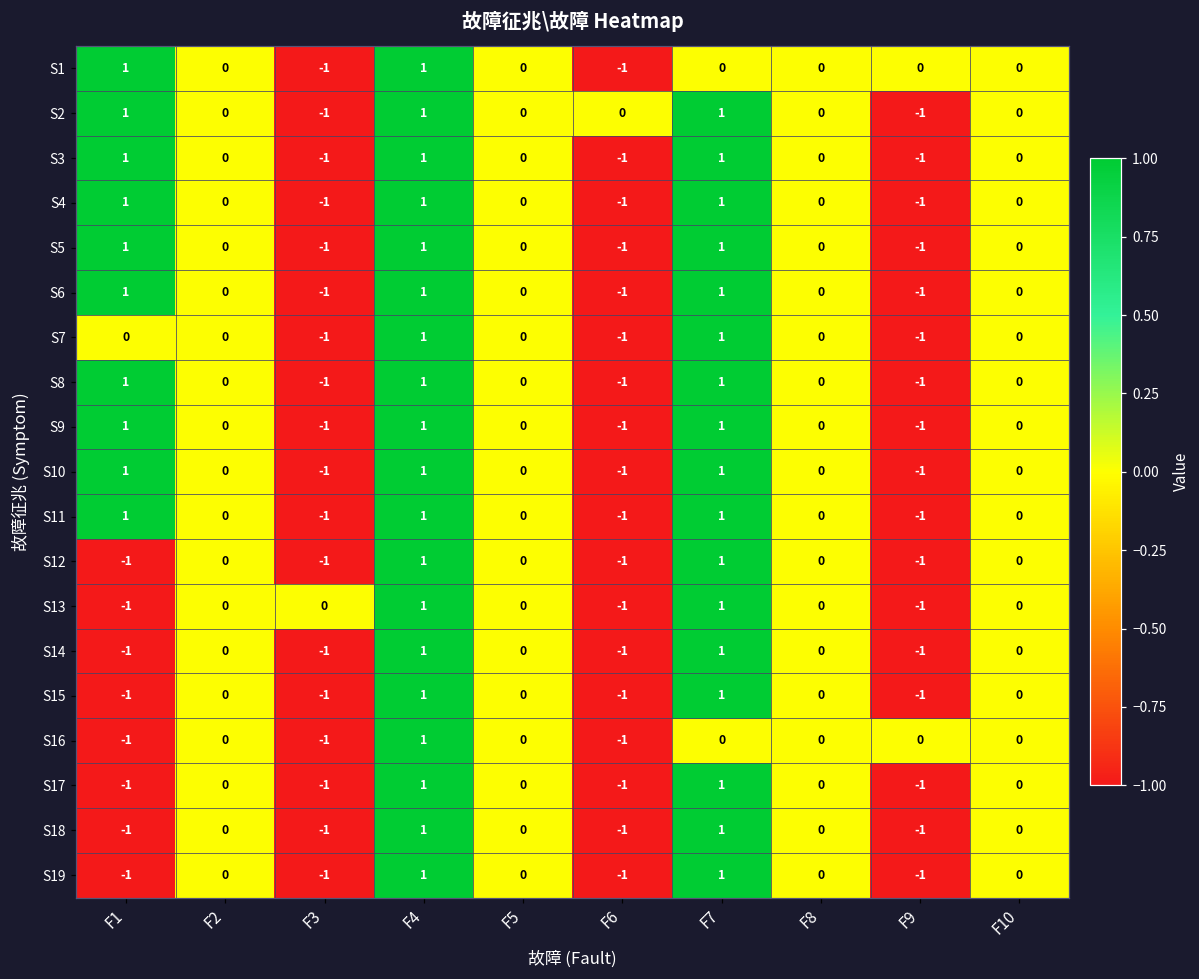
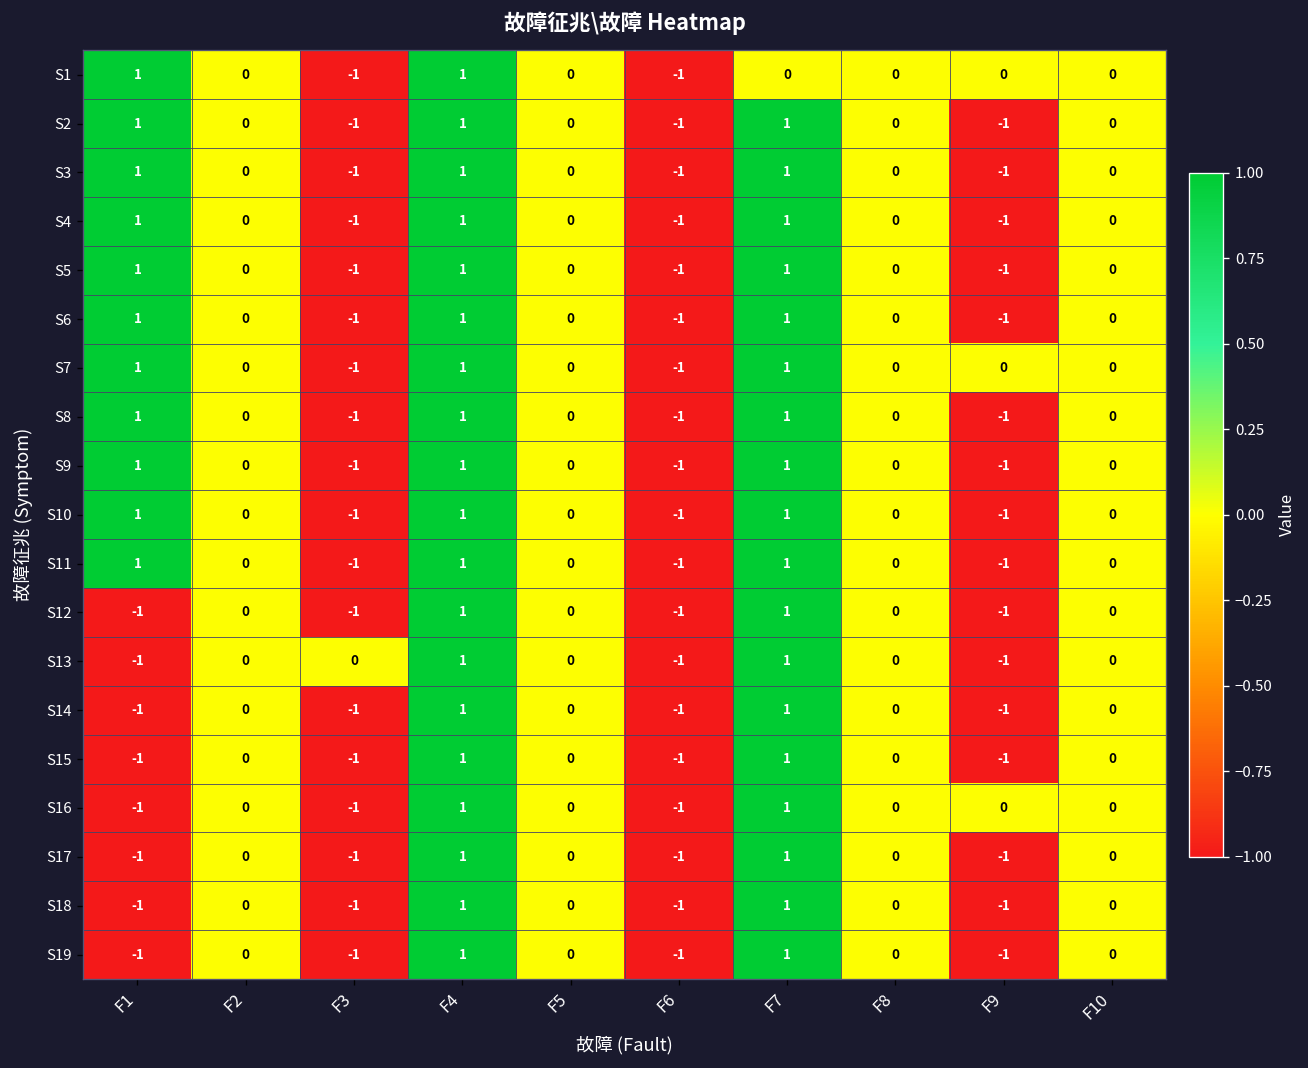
S2, F6: 0 -> -1
S7, F1: 0 -> 1
S7, F9: -1 -> 0
S16, F7: 0 -> 1
